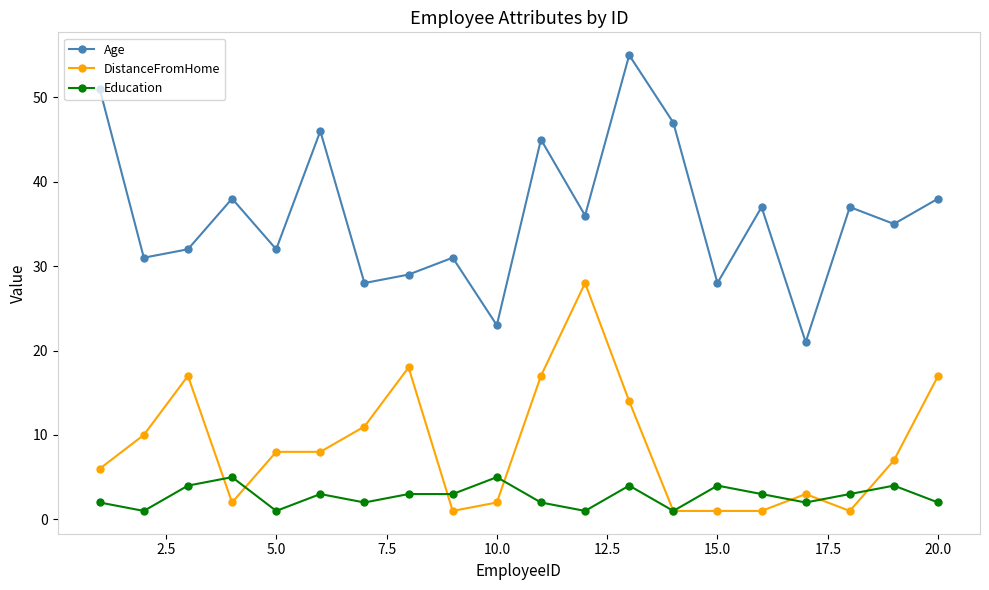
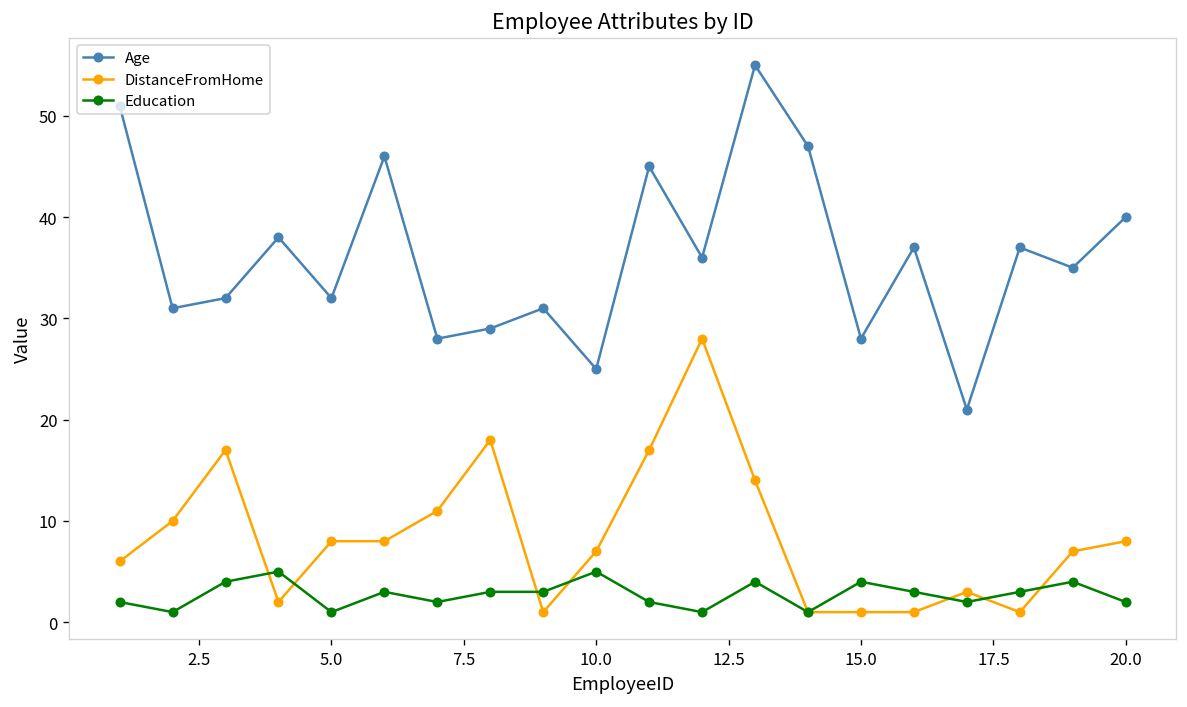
Age, 10.0: 23 -> 25
DistanceFromHome, 10.0: 2 -> 7
Age, 20.0: 38 -> 40
DistanceFromHome, 20.0: 17 -> 8
